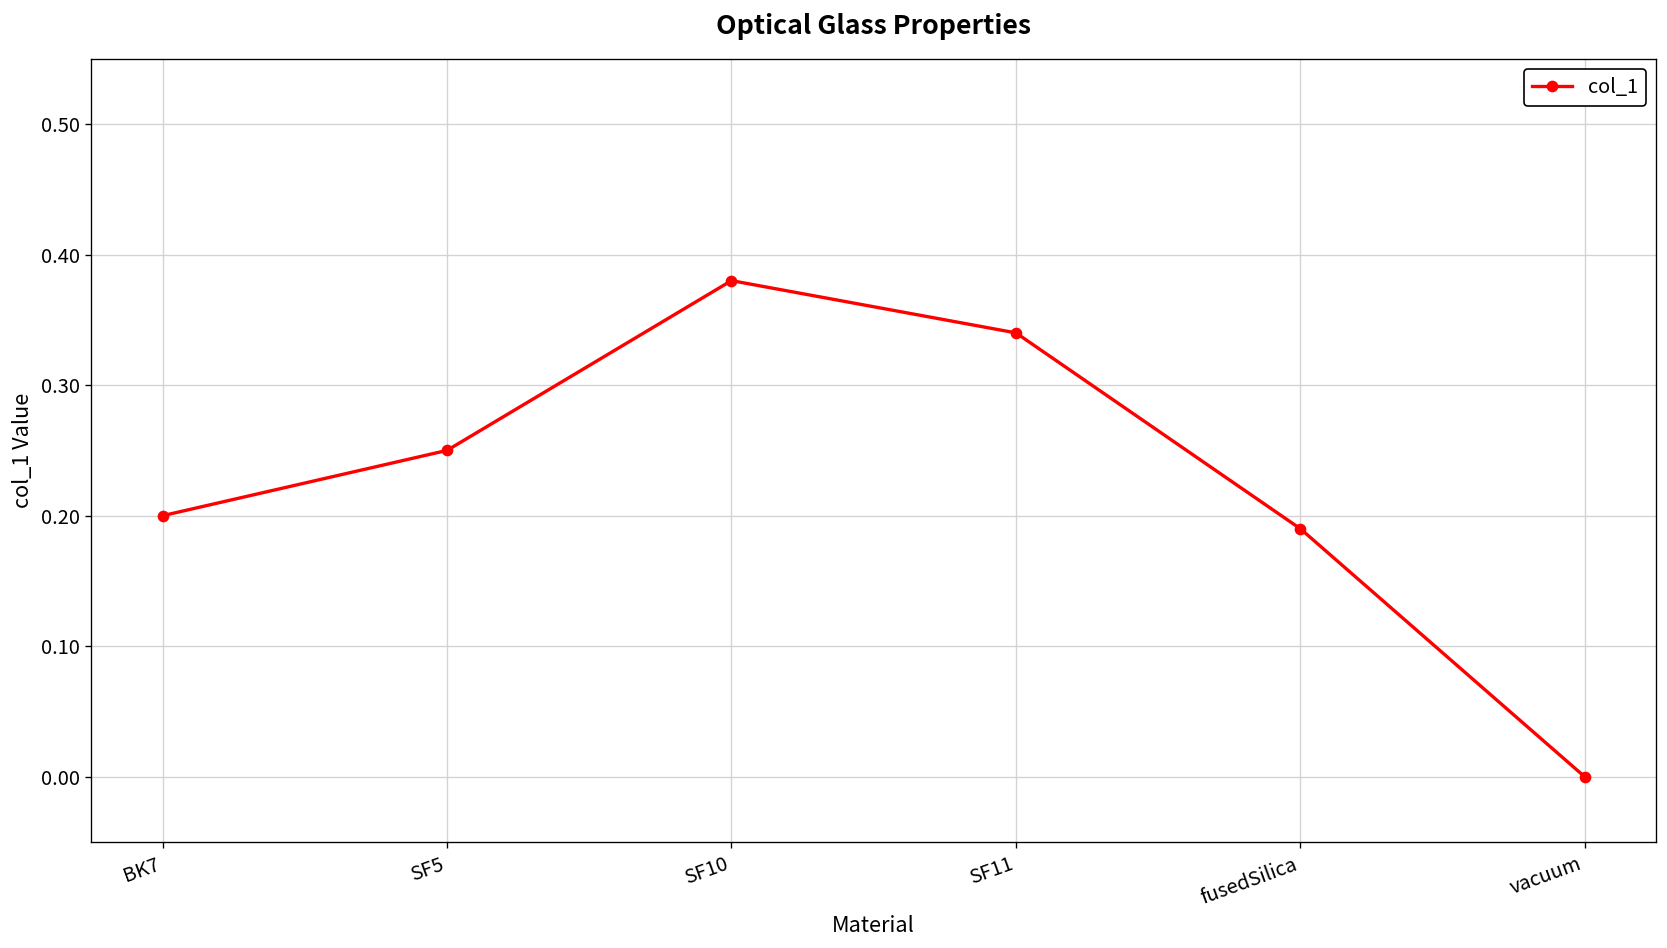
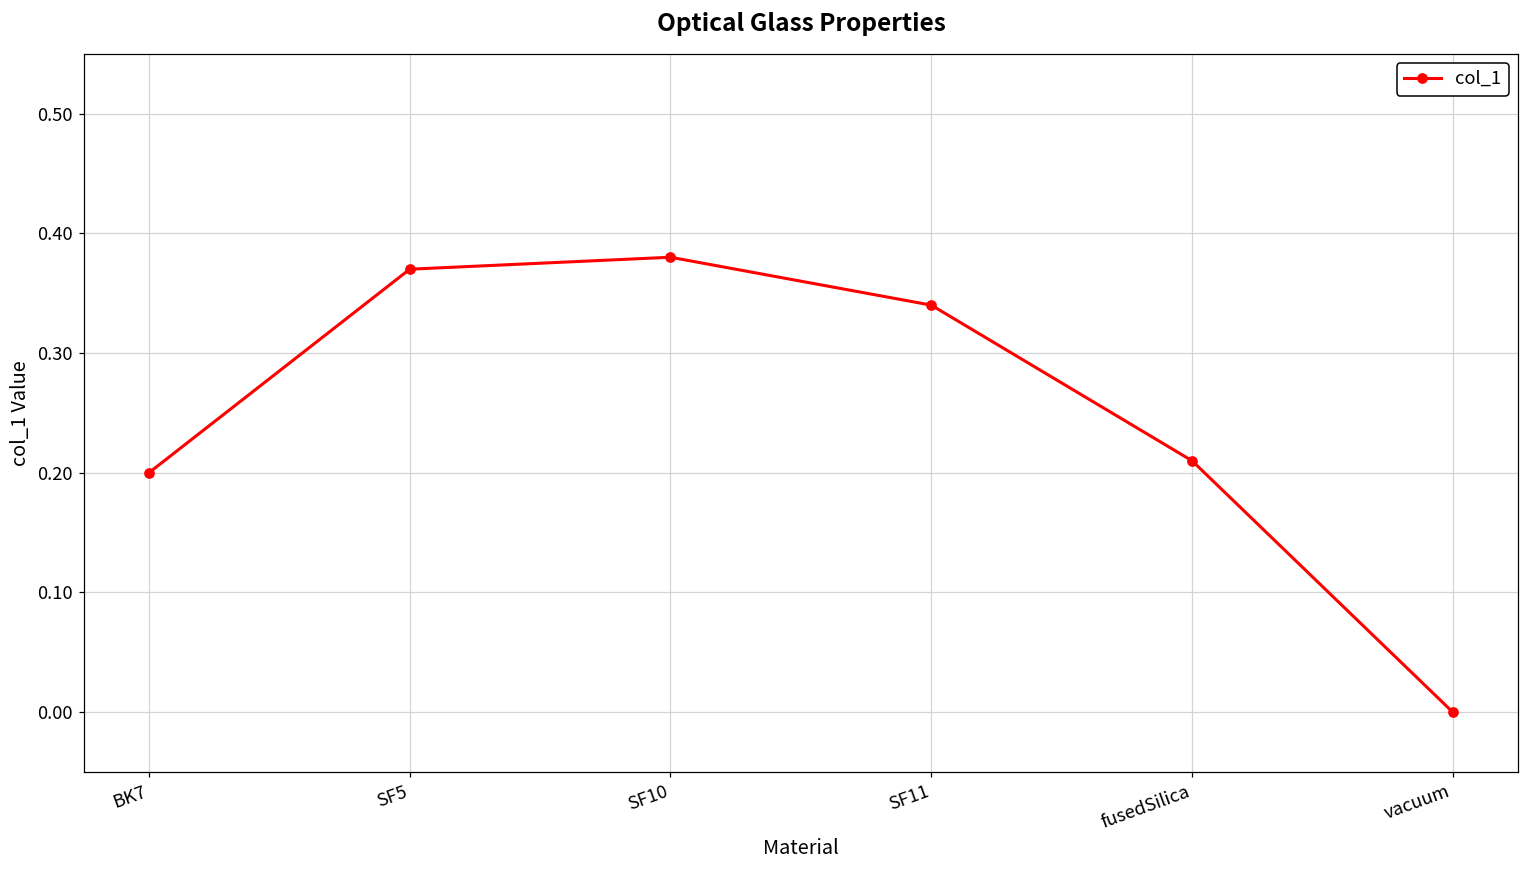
SF5: 0.25 -> 0.37
fusedSilica: 0.19 -> 0.21
